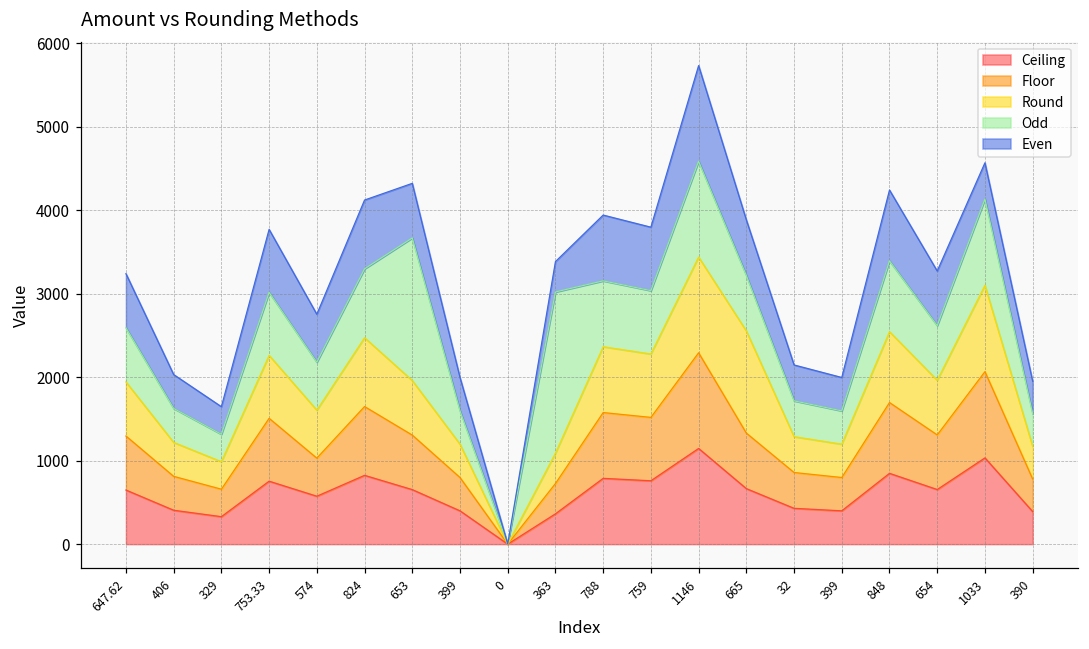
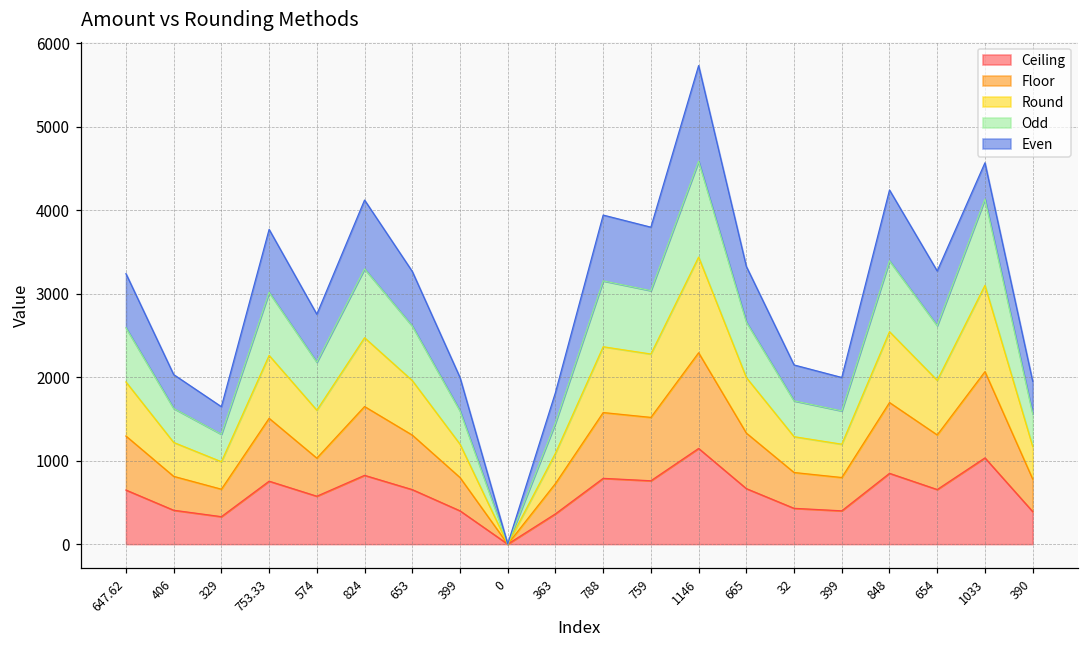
Odd, 653: 1700 -> 700
Odd, 363: 1900 -> 400
Round, 665: 1200 -> 700
